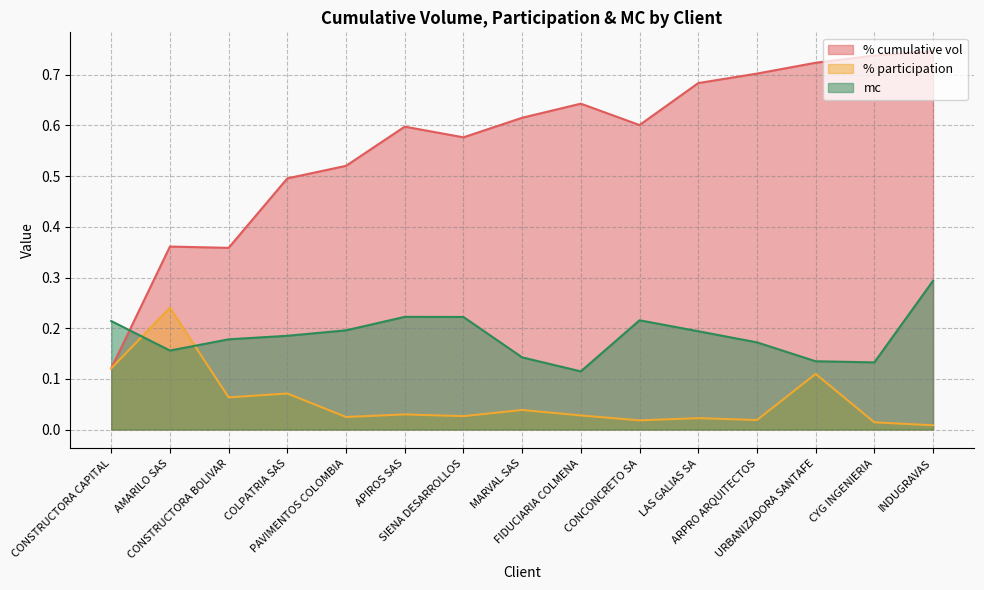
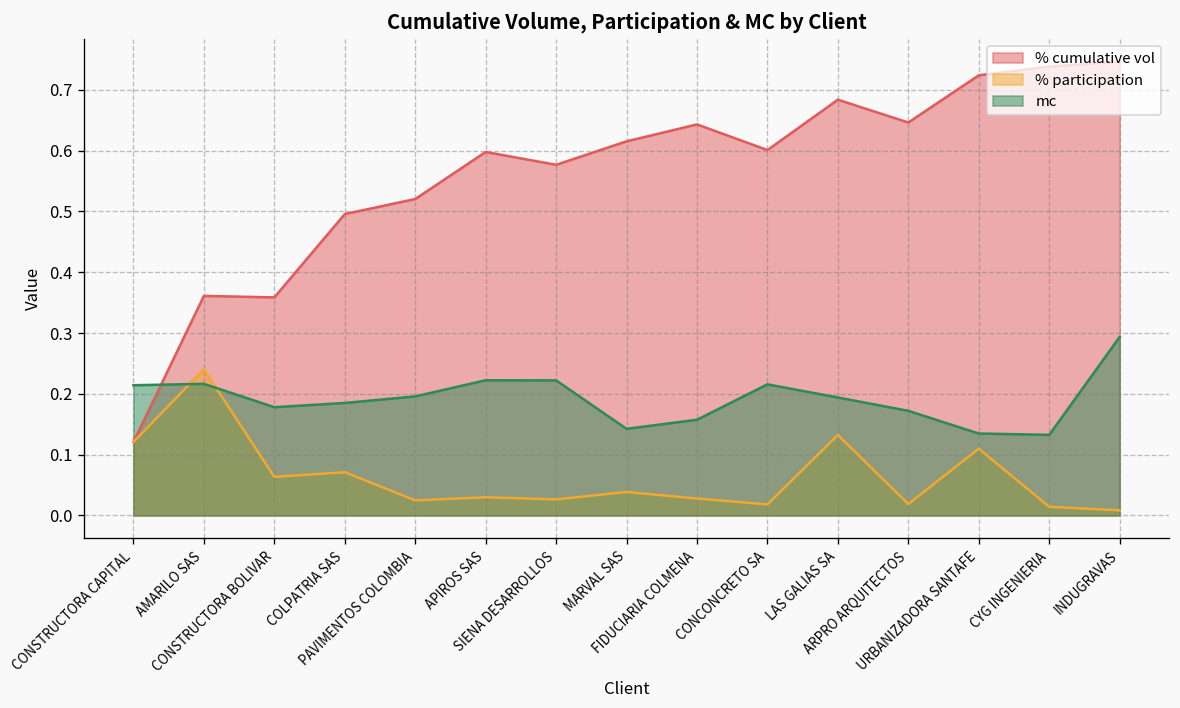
mc, AMARILO SAS: 0.16 -> 0.22
mc, FIDUCIARIA COLMENA: 0.11 -> 0.16
% participation, LAS GALIAS SA: 0.02 -> 0.13
% cumulative vol, ARPRO ARQUITECTOS: 0.70 -> 0.65
